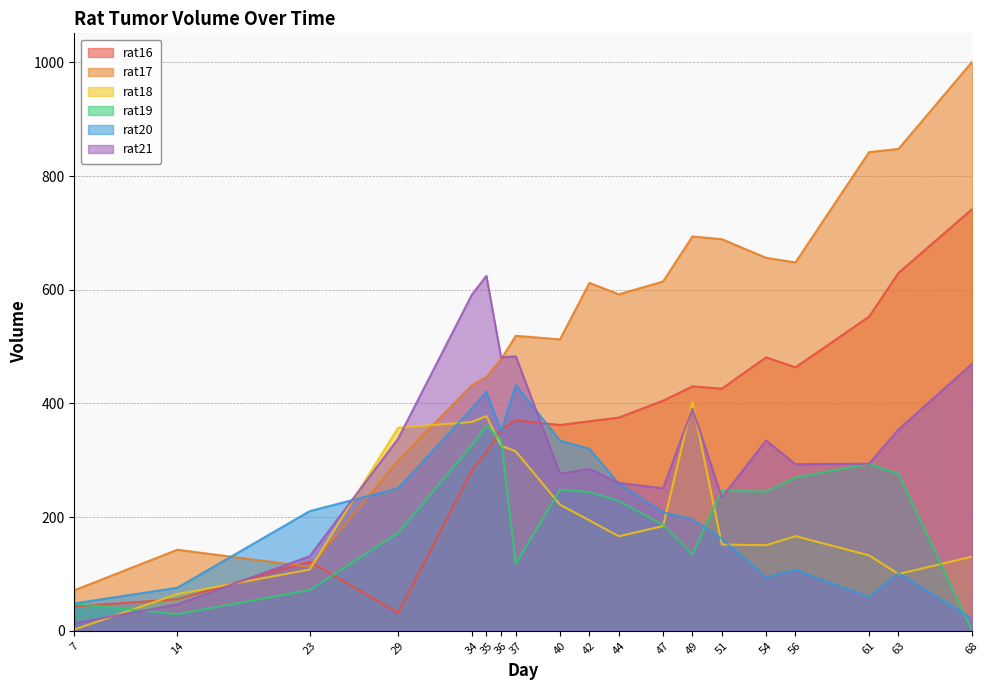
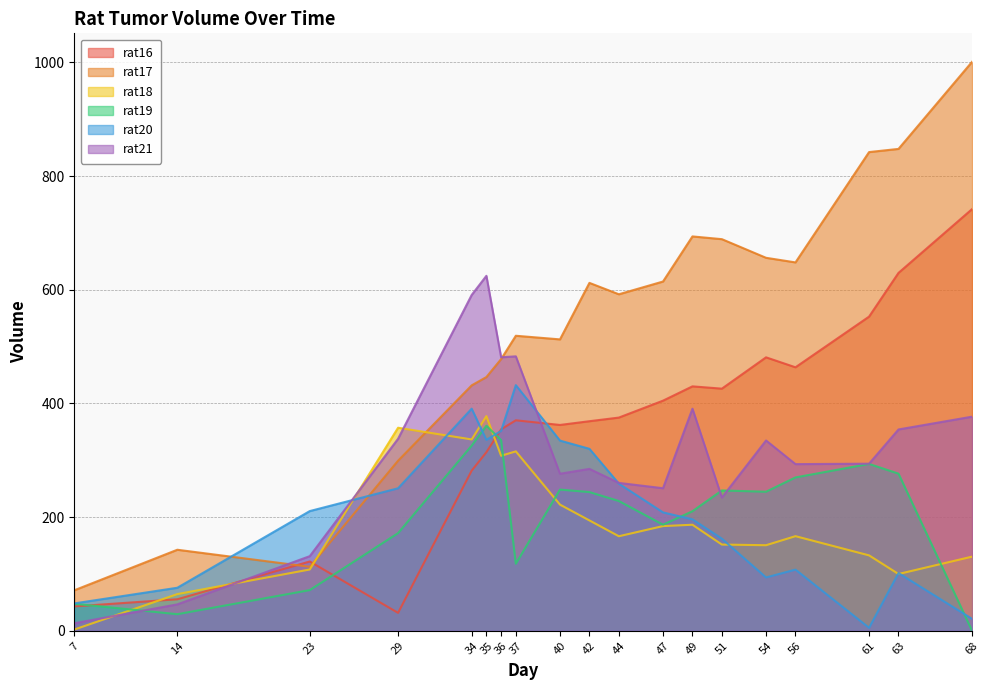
rat18, 34: 370 -> 340
rat20, 35: 420 -> 340
rat18, 36: 330 -> 310
rat18, 49: 400 -> 190
rat19, 49: 130 -> 210
rat20, 61: 60 -> 10
rat21, 68: 470 -> 380
